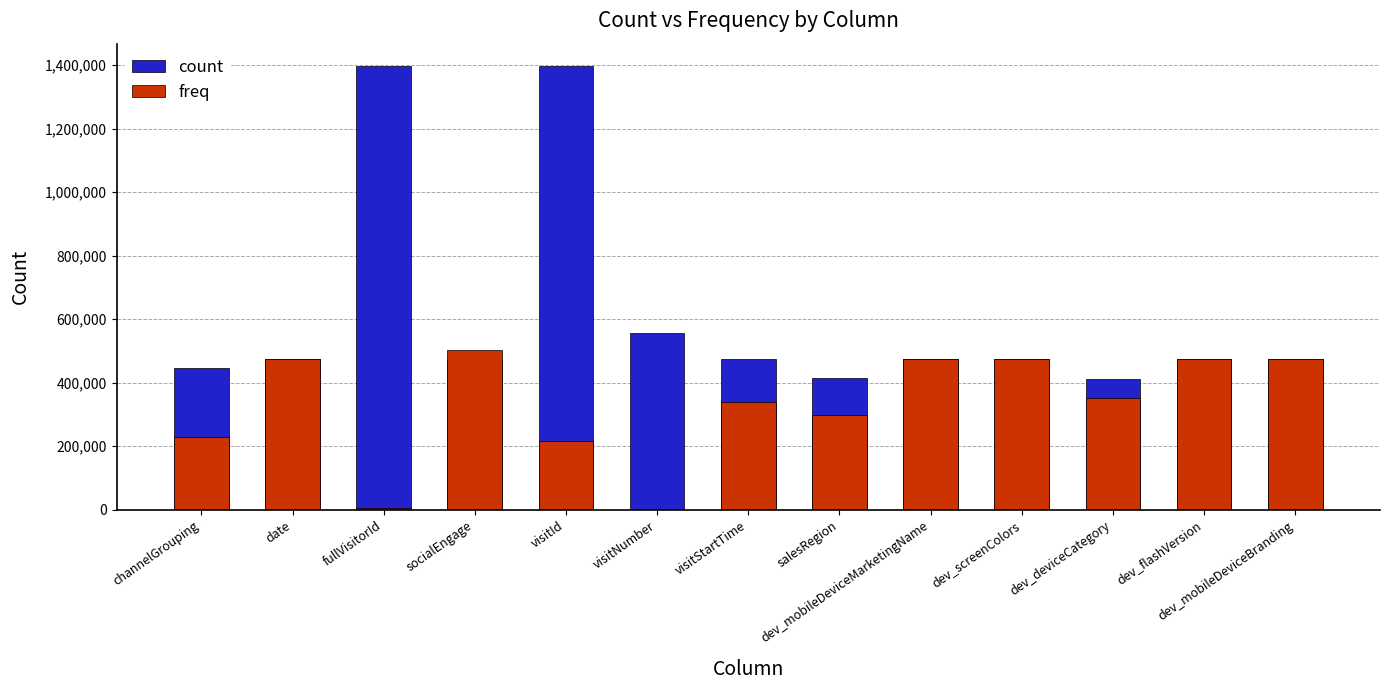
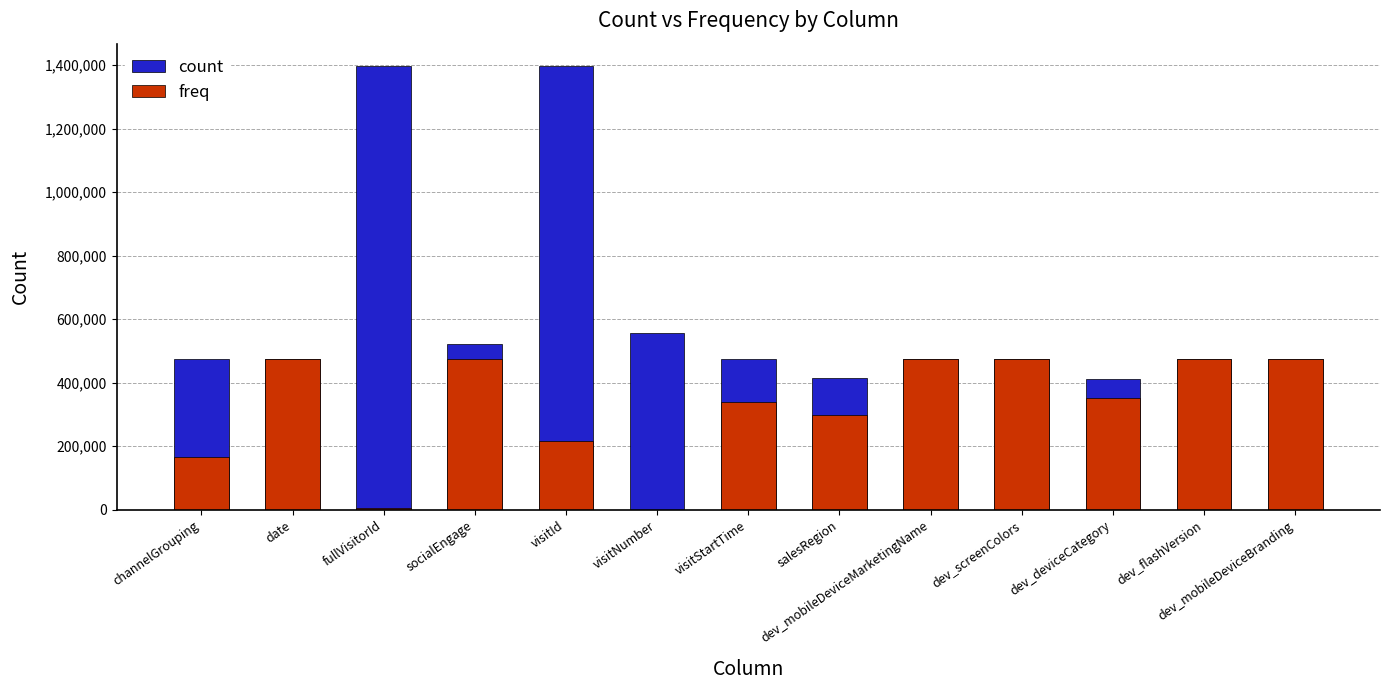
count, channelGrouping: 450,000 -> 480,000
freq, channelGrouping: 230,000 -> 170,000
count, socialEngage: 480,000 -> 520,000
freq, socialEngage: 500,000 -> 480,000
